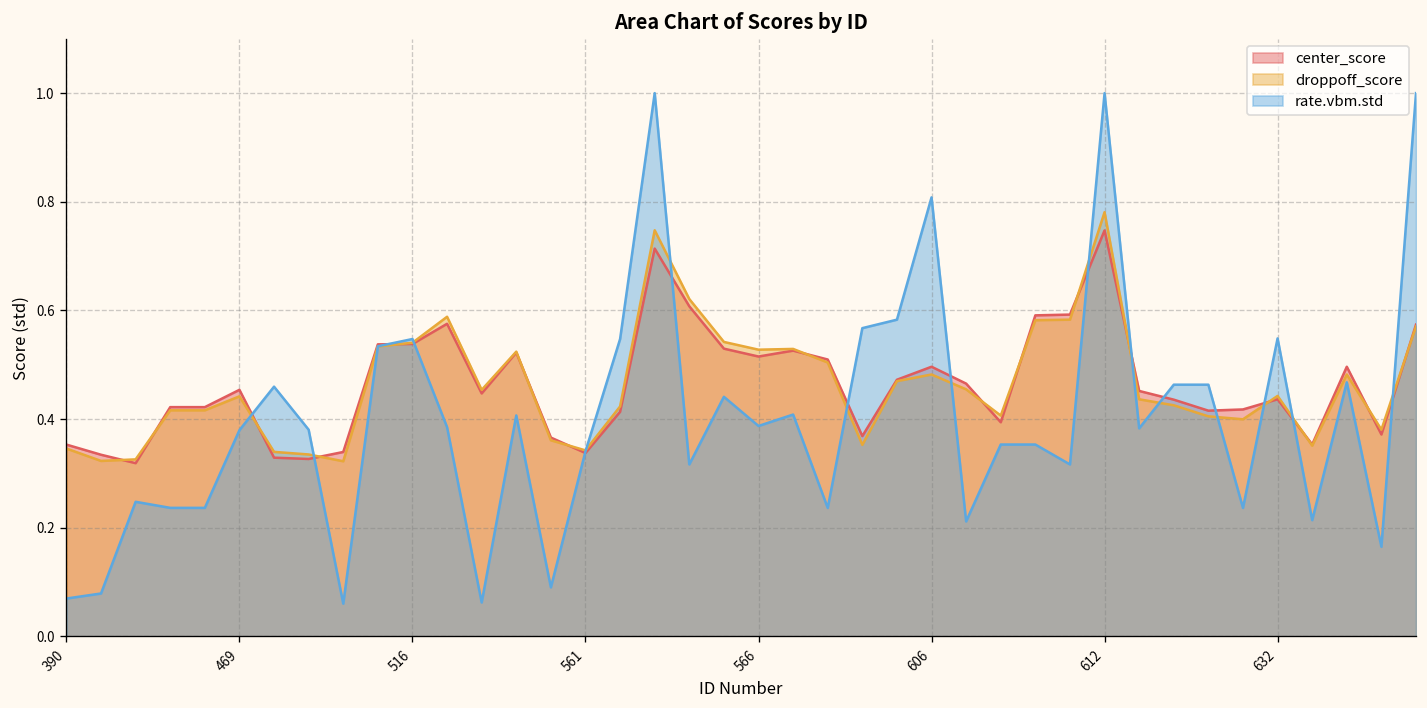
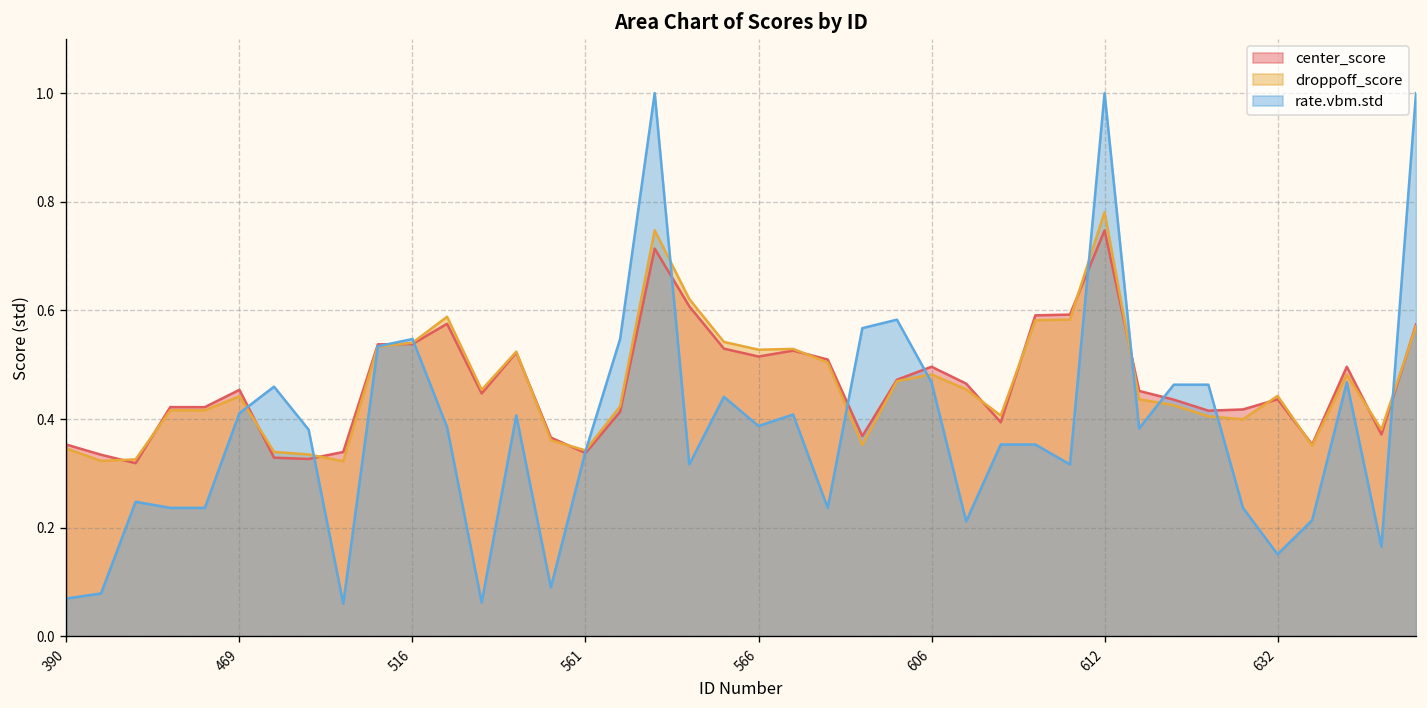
rate.vbm.std, 469: 0.38 -> 0.41
rate.vbm.std, 606: 0.81 -> 0.47
rate.vbm.std, 632: 0.55 -> 0.15
